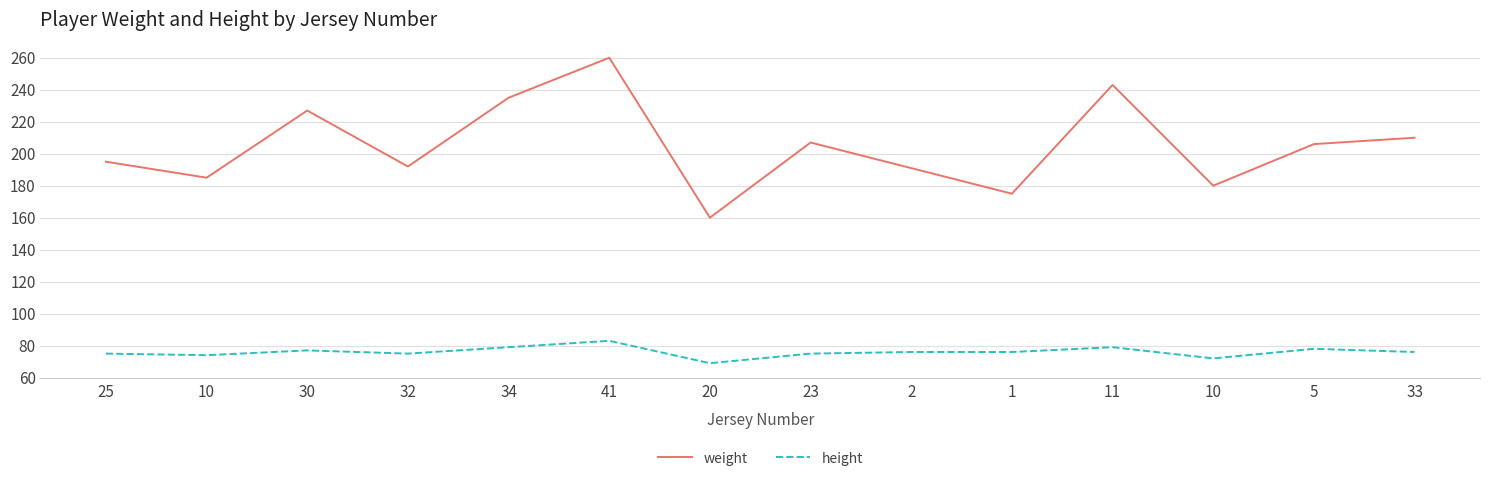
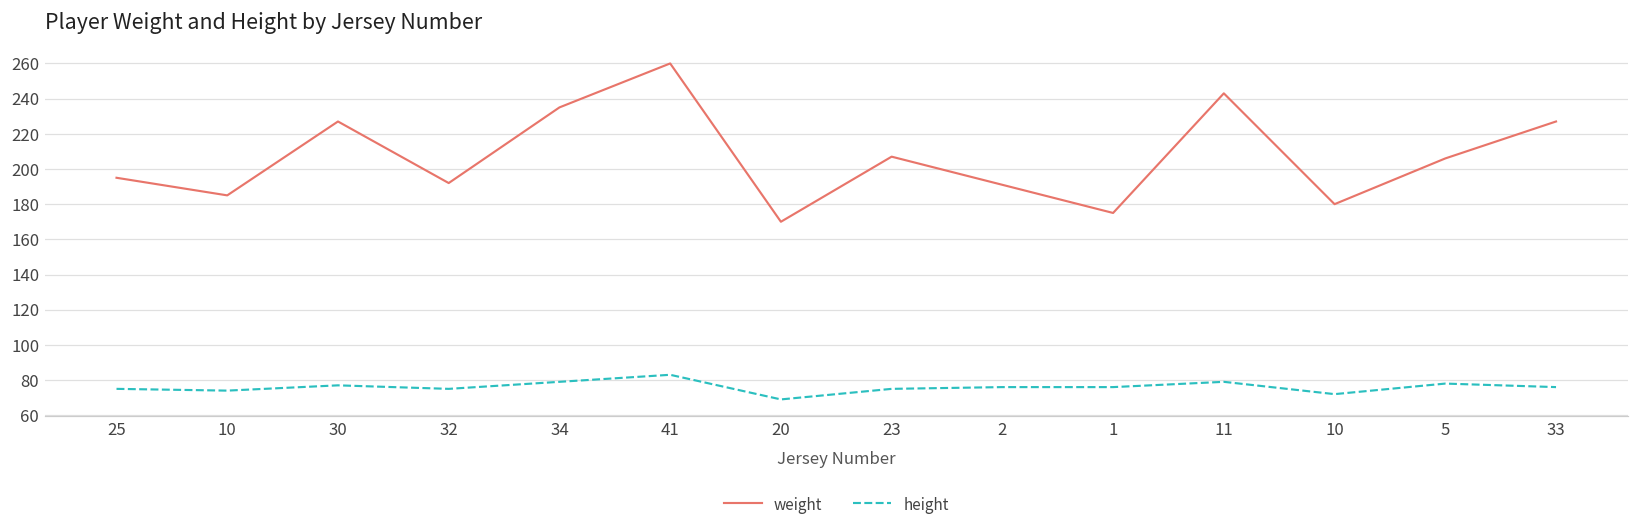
weight, 20: 160 -> 170
weight, 33: 210 -> 227
